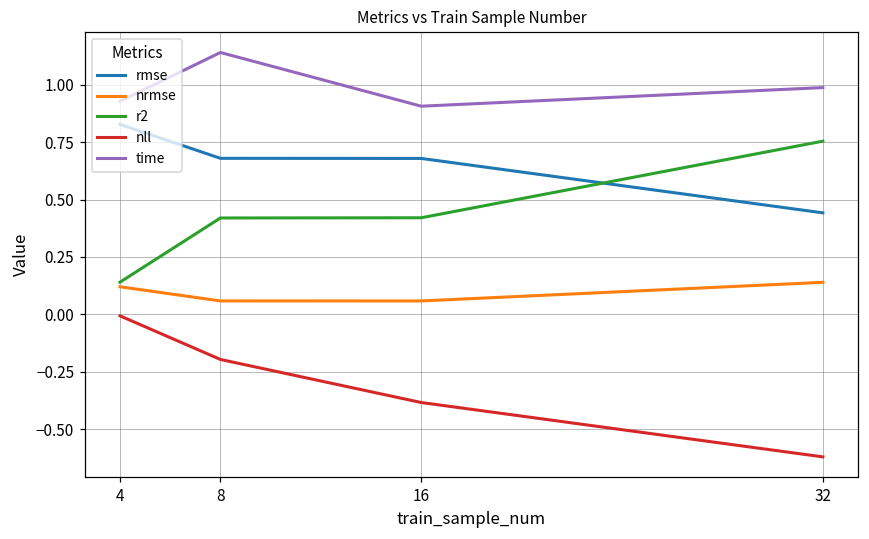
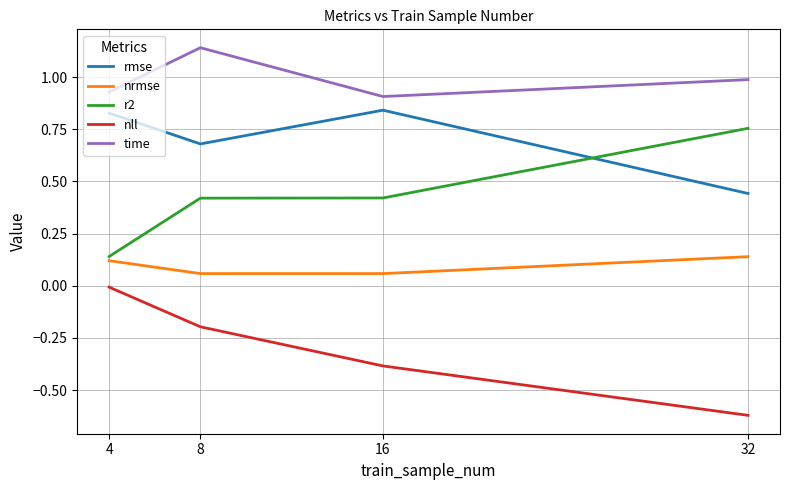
rmse, 16: 0.68 -> 0.84
